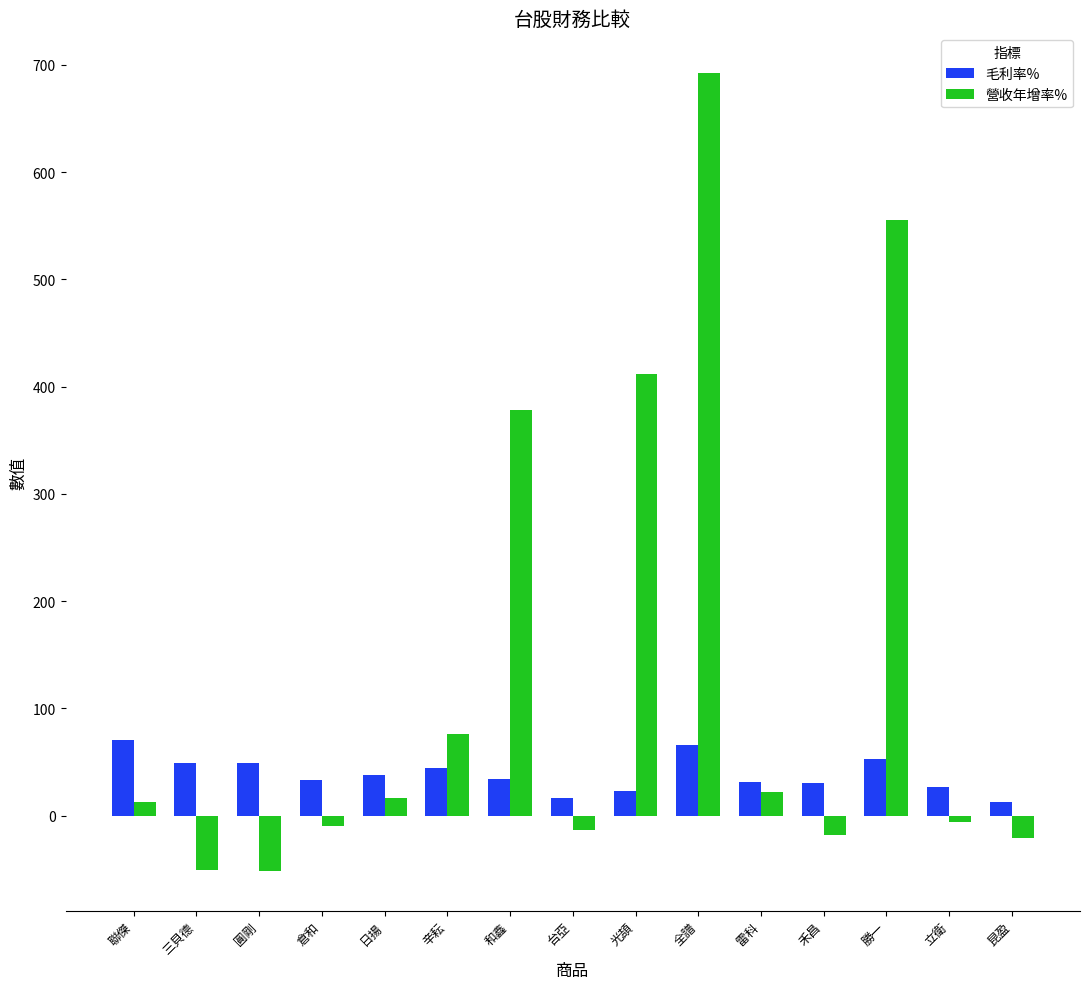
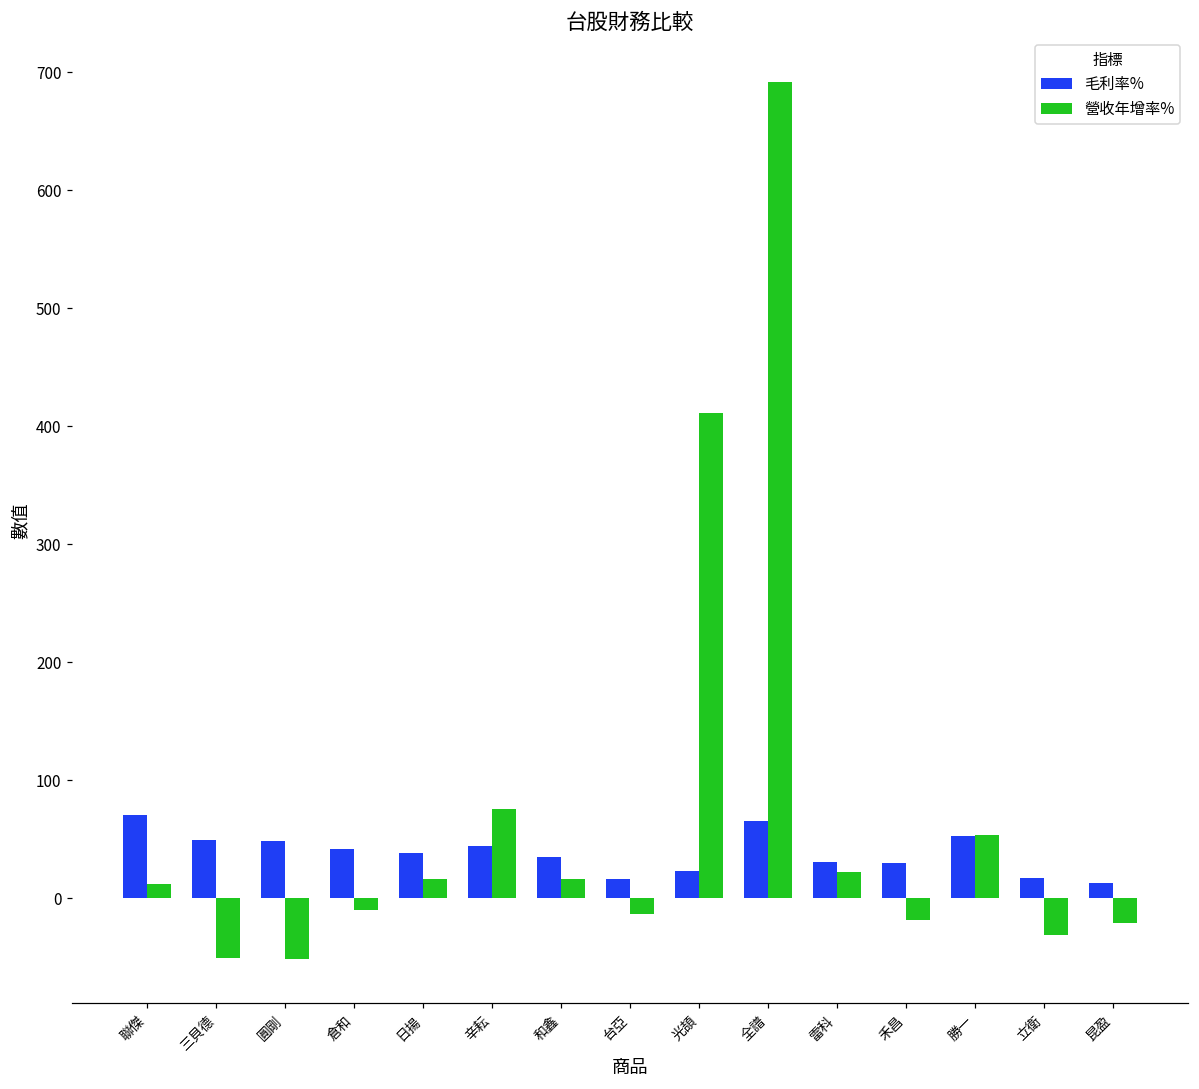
毛利率%, 倉和: 33 -> 42
營收年增率%, 和鑫: 378 -> 16
營收年增率%, 勝一: 555 -> 53
毛利率%, 立衛: 26 -> 18
營收年增率%, 立衛: -6 -> -31
